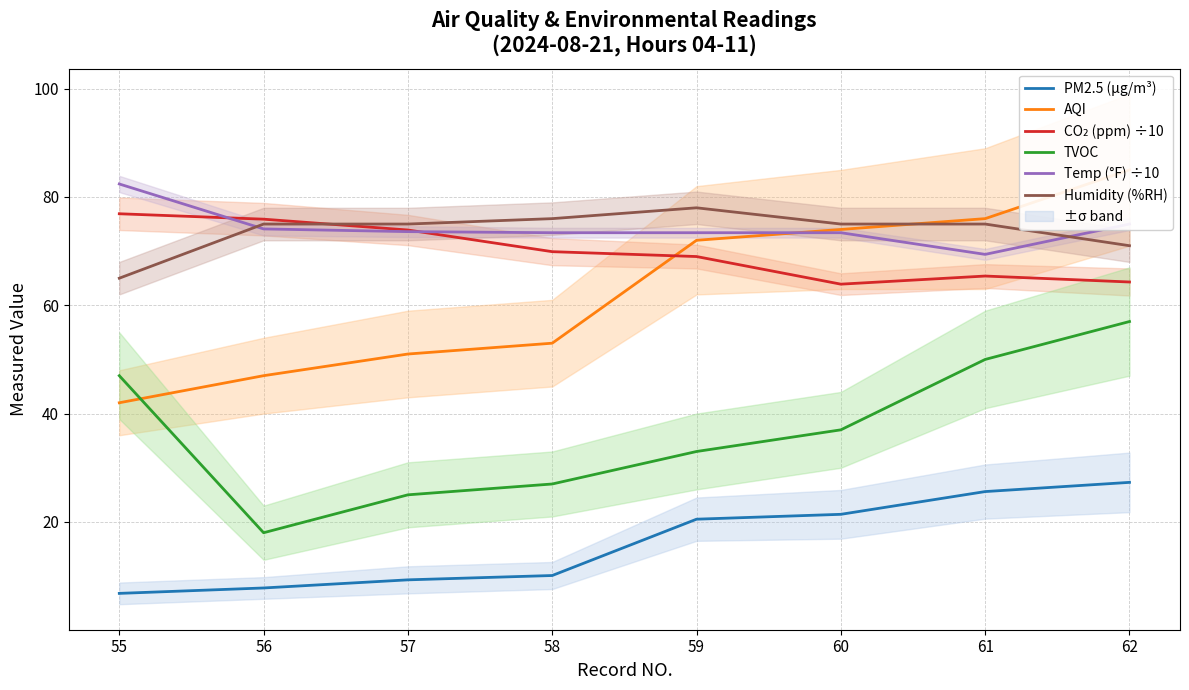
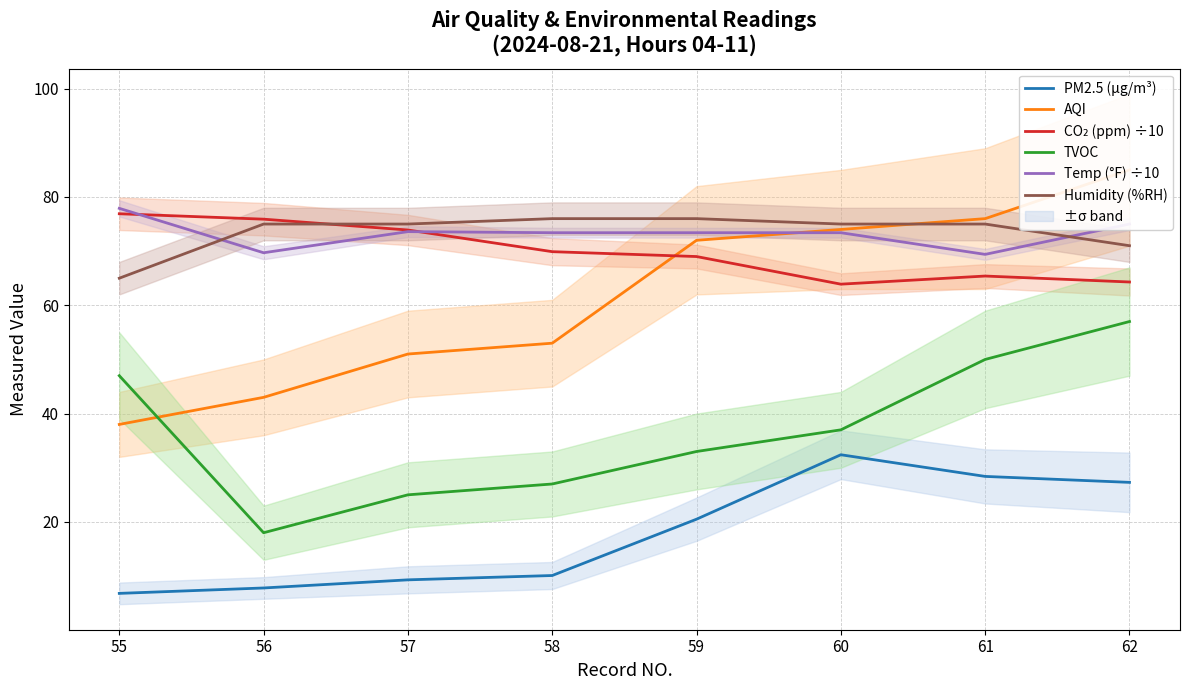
AQI, 55: 42 -> 38
Temp (°F) ÷10, 55: 82 -> 78
AQI, 56: 47 -> 43
Temp (°F) ÷10, 56: 74 -> 70
Humidity (%RH), 59: 78 -> 76
PM2.5 (µg/m³), 60: 21 -> 32
PM2.5 (µg/m³), 61: 26 -> 28
